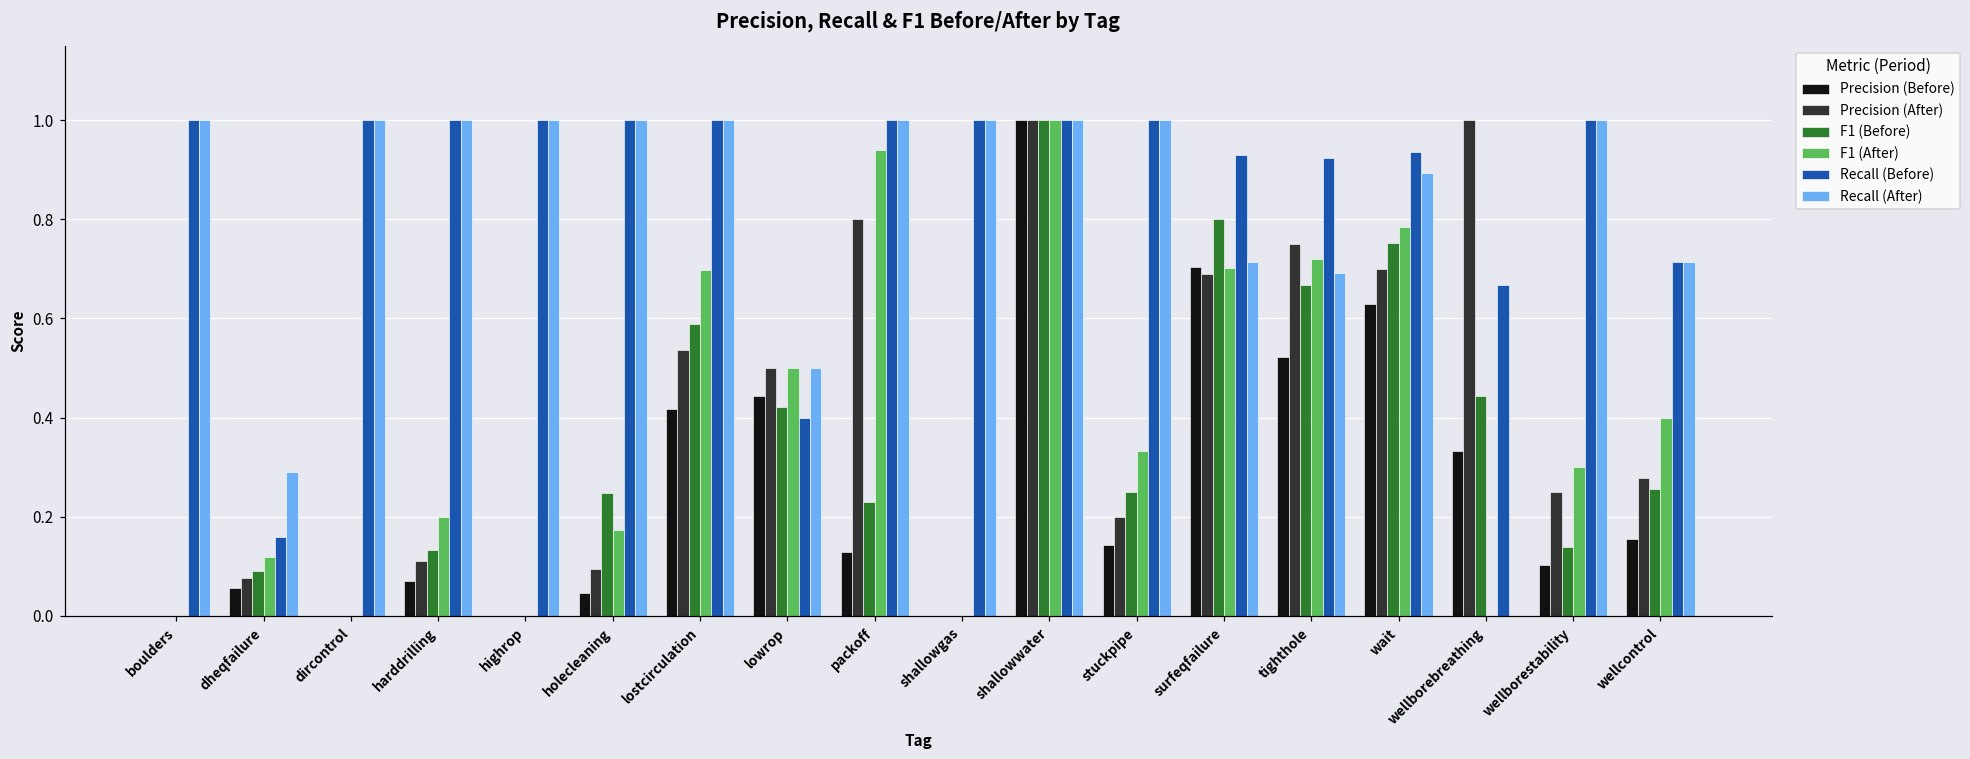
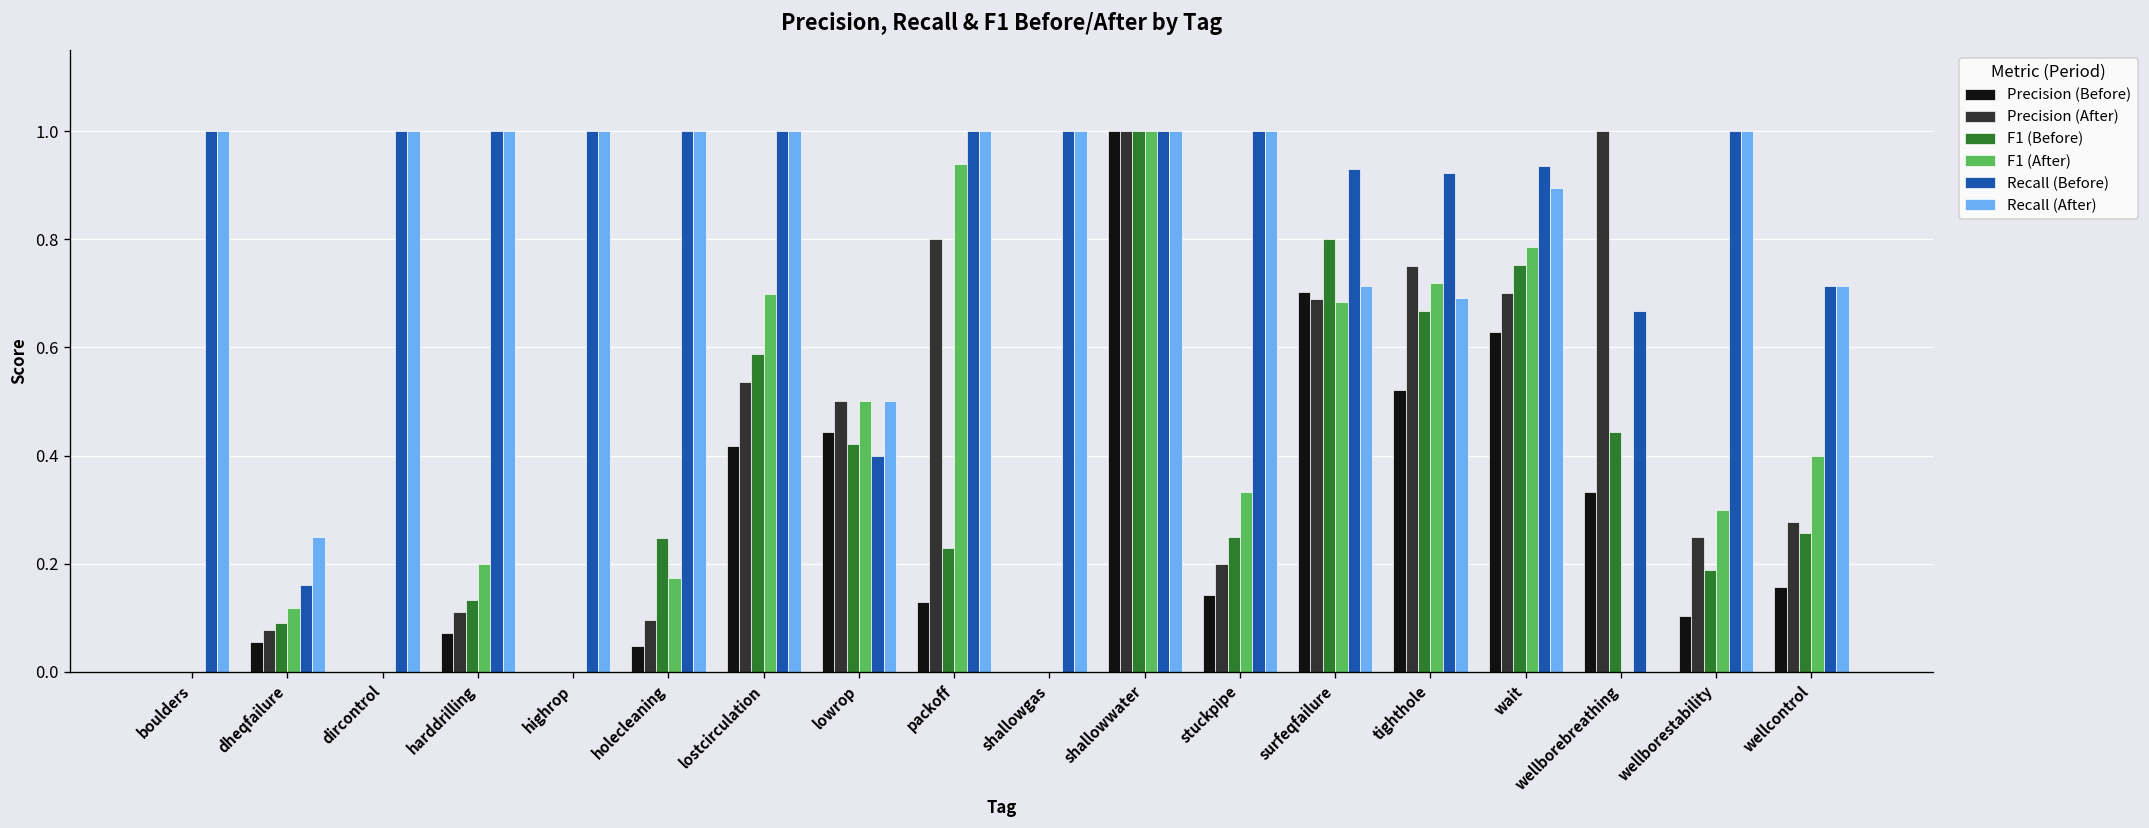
Recall (After), dheqfailure: 0.29 -> 0.25
F1 (After), surfeqfailure: 0.70 -> 0.68
F1 (Before), wellborestability: 0.14 -> 0.19
